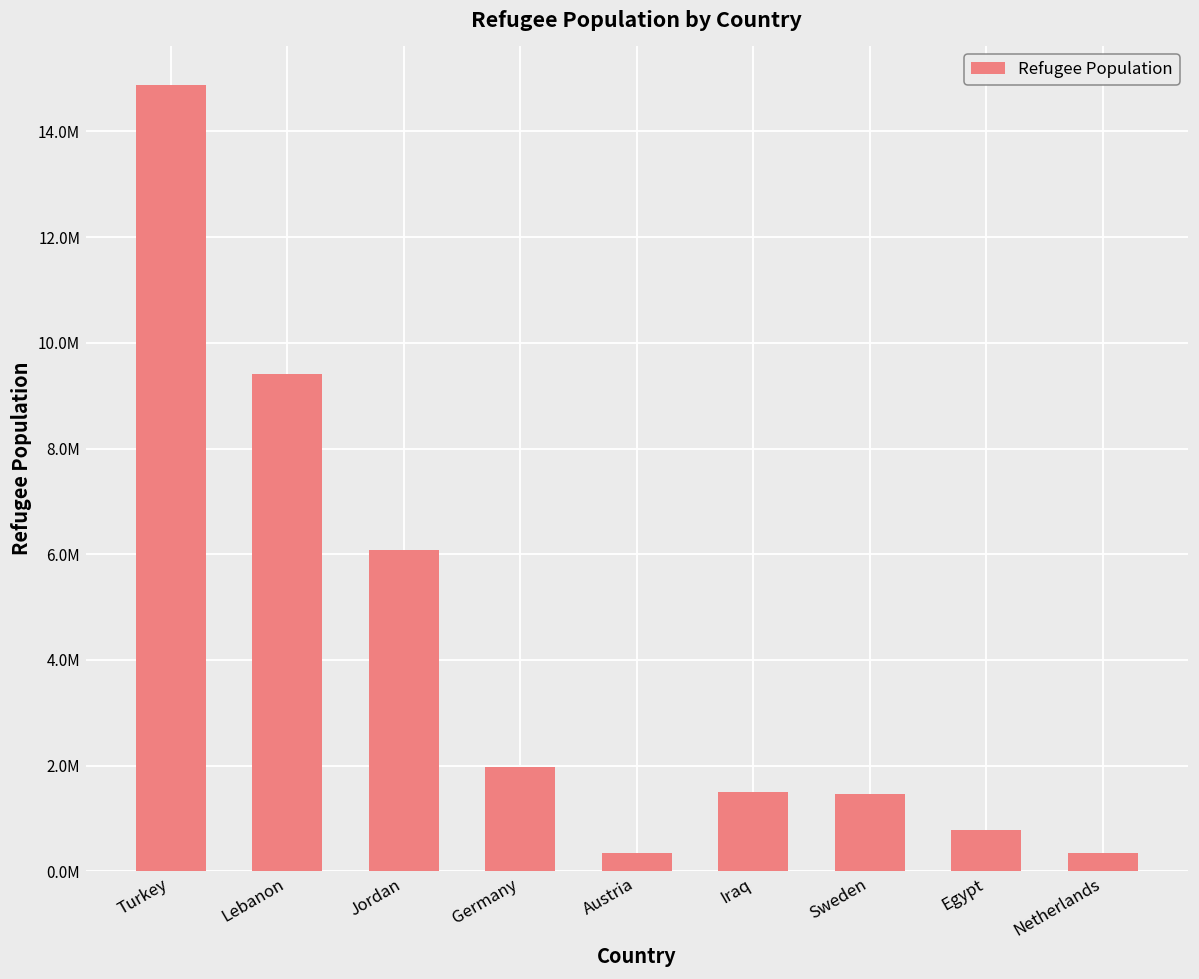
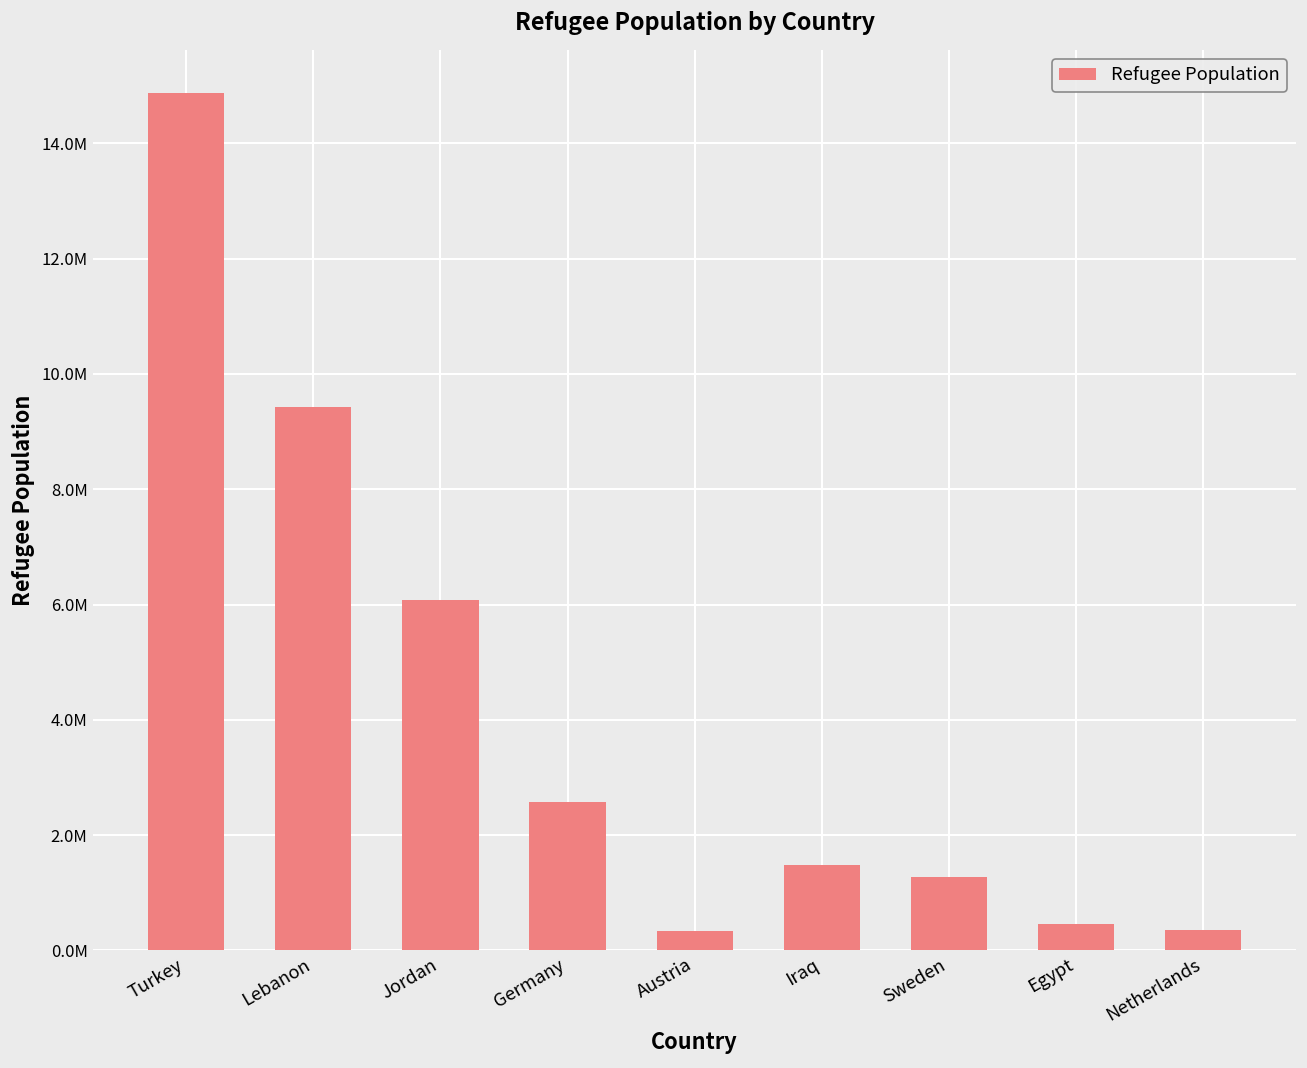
Germany: 2000000 -> 2600000
Sweden: 1500000 -> 1300000
Egypt: 800000 -> 500000
